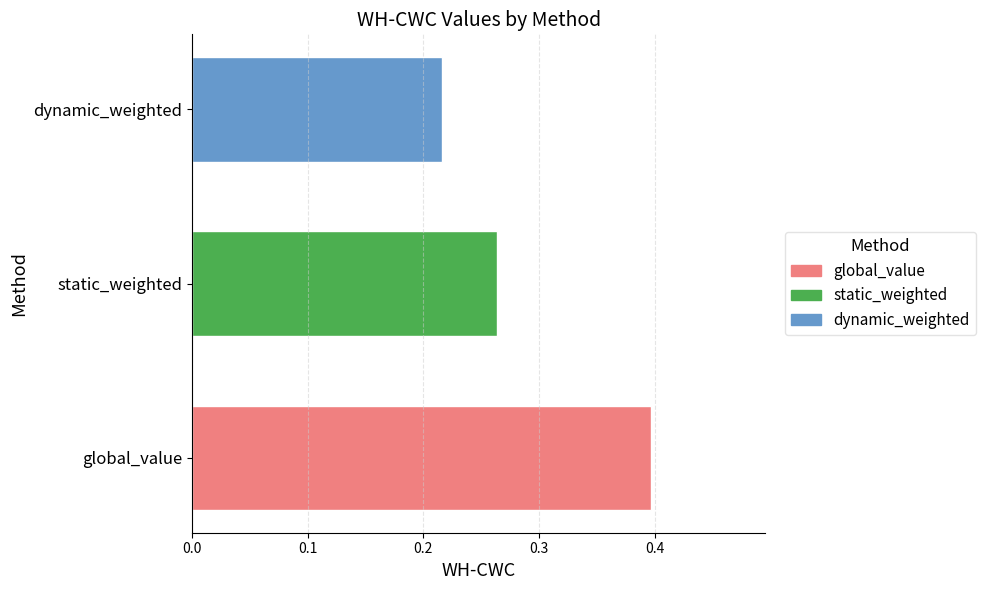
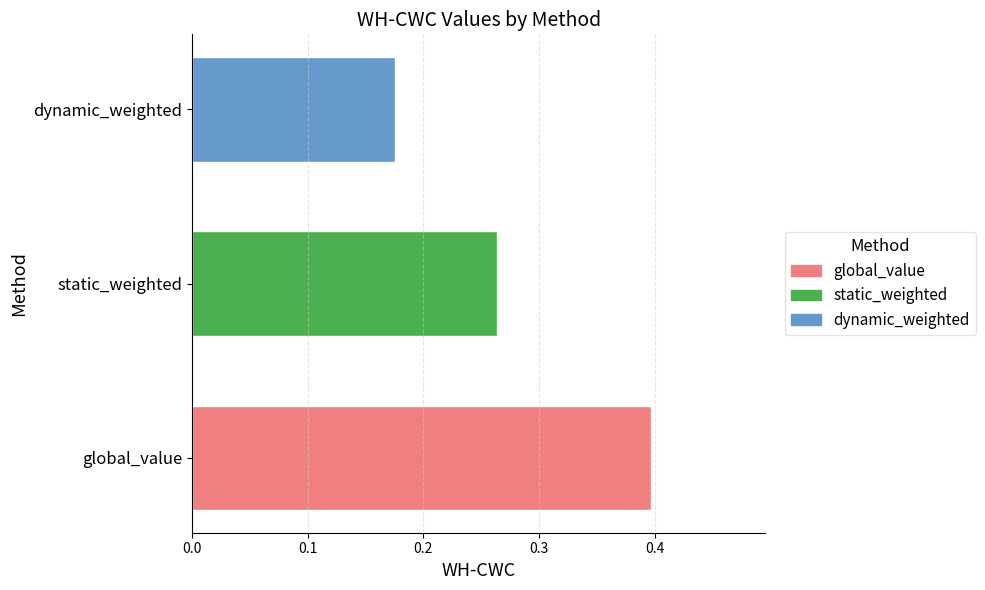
dynamic_weighted: 0.216 -> 0.175
